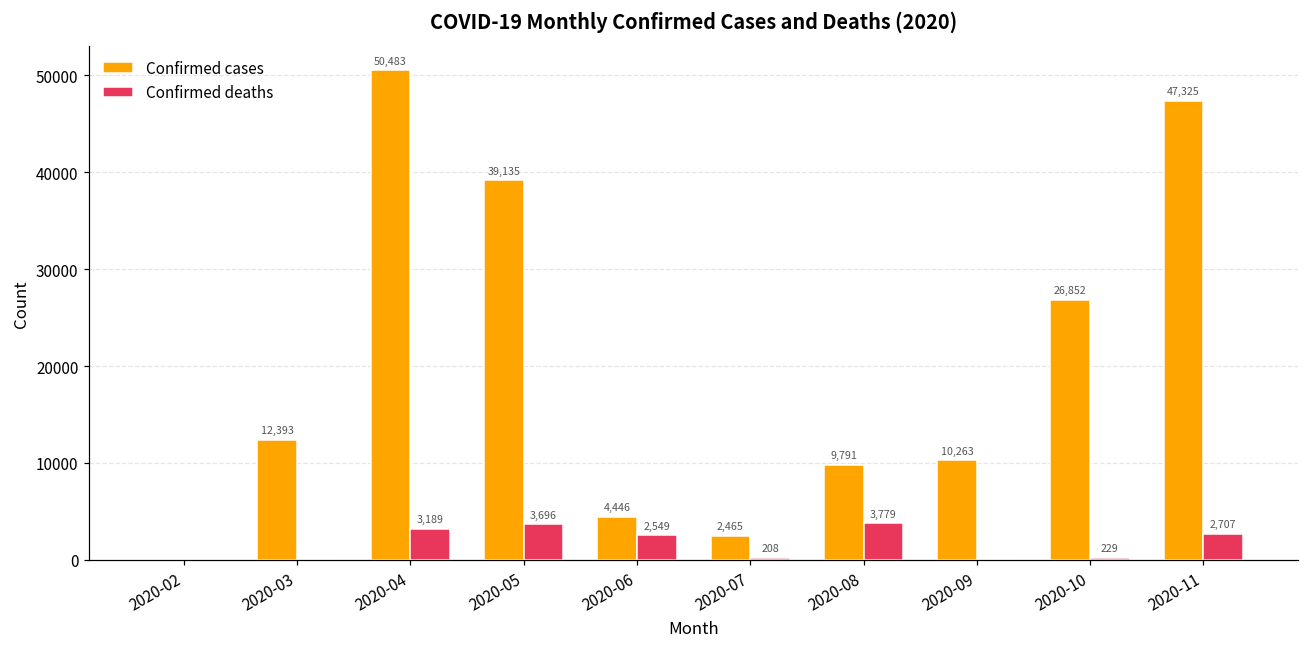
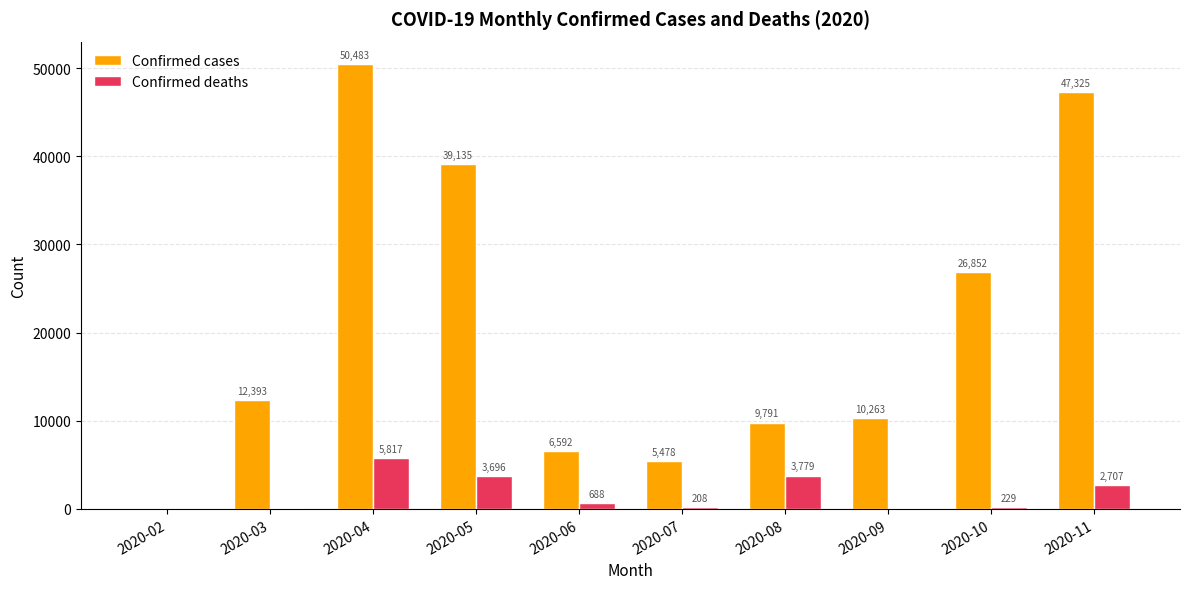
Confirmed deaths, 2020-04: 3,189 -> 5,817
Confirmed cases, 2020-06: 4,446 -> 6,592
Confirmed deaths, 2020-06: 2,549 -> 688
Confirmed cases, 2020-07: 2,465 -> 5,478
